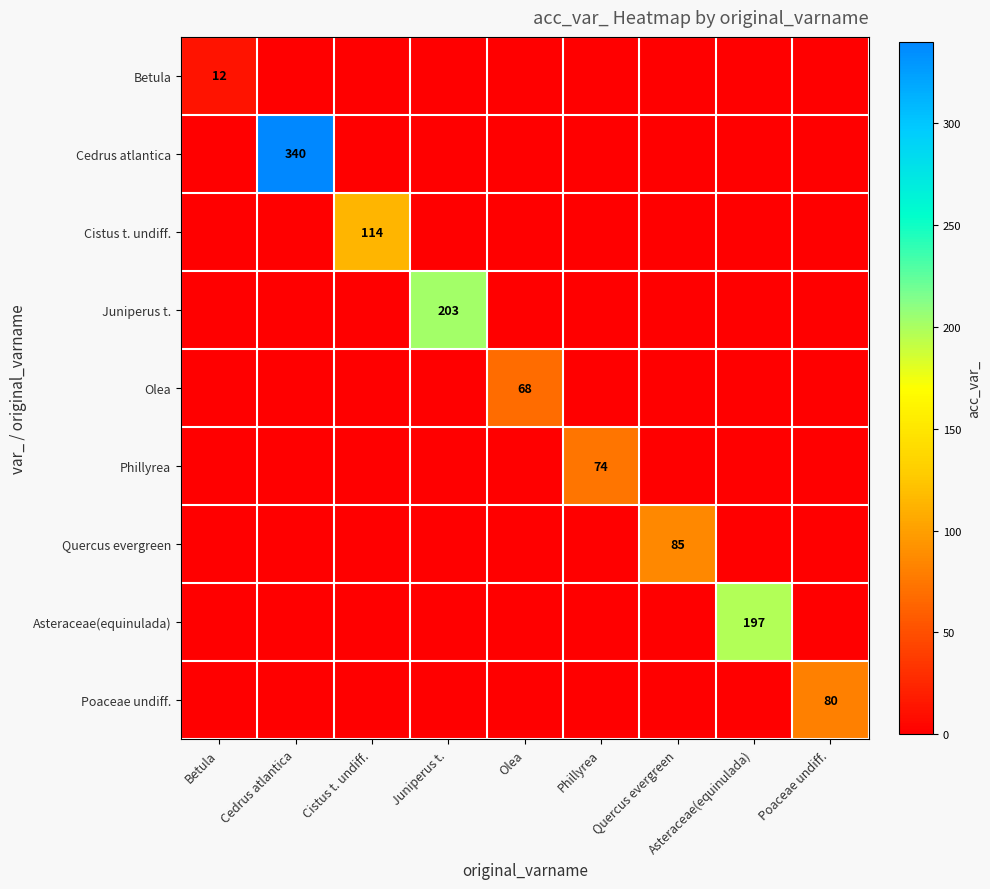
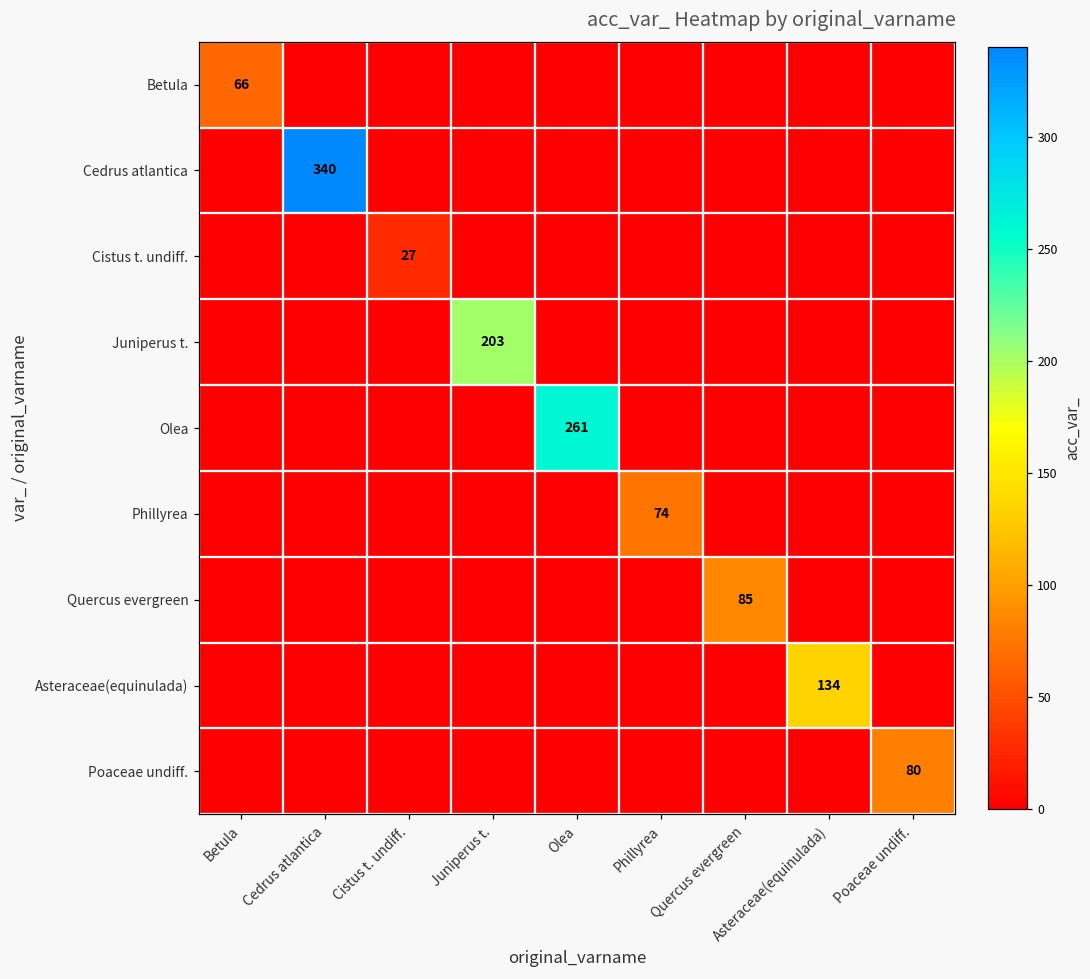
Betula, Betula: 12 -> 66
Cistus t. undiff., Cistus t. undiff.: 114 -> 27
Olea, Olea: 68 -> 261
Asteraceae(equinulada), Asteraceae(equinulada): 197 -> 134
